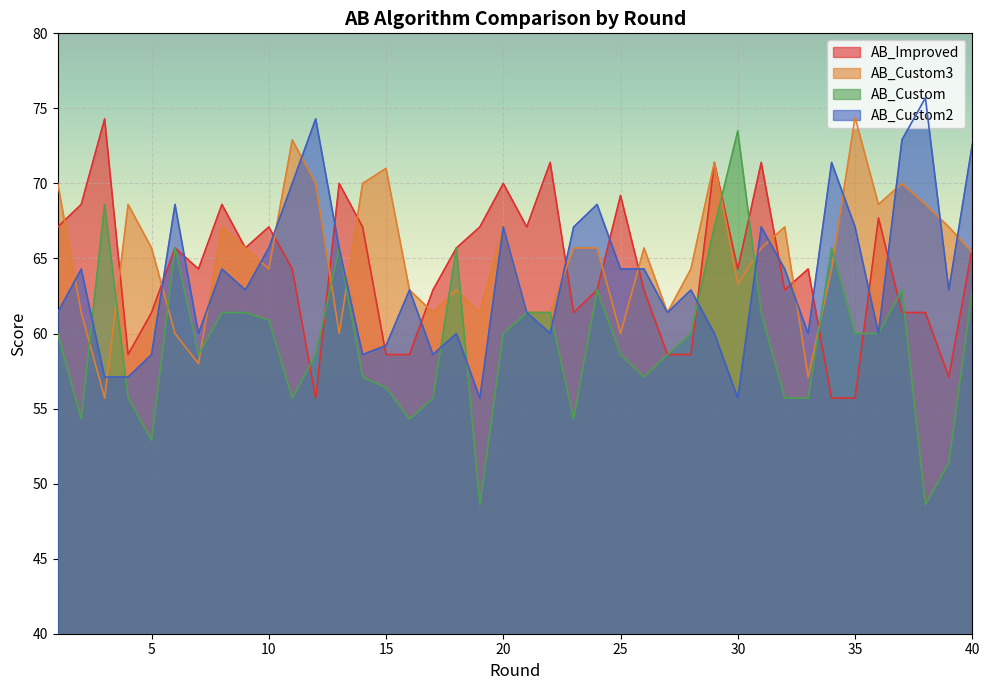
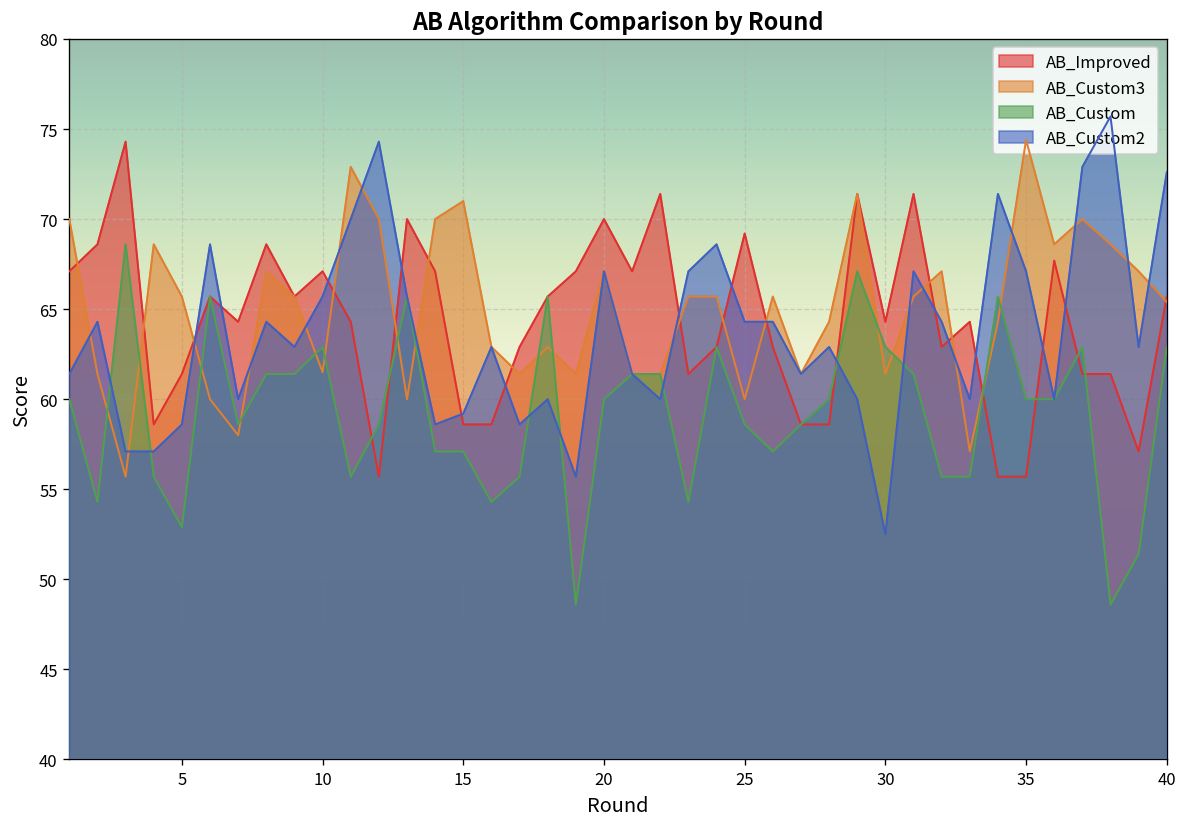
AB_Custom3, 10: 64.3 -> 61.5
AB_Custom, 10: 60.9 -> 62.9
AB_Custom, 15: 56.4 -> 57.1
AB_Custom3, 30: 63.3 -> 61.4
AB_Custom, 30: 73.5 -> 62.9
AB_Custom2, 30: 55.7 -> 52.5
